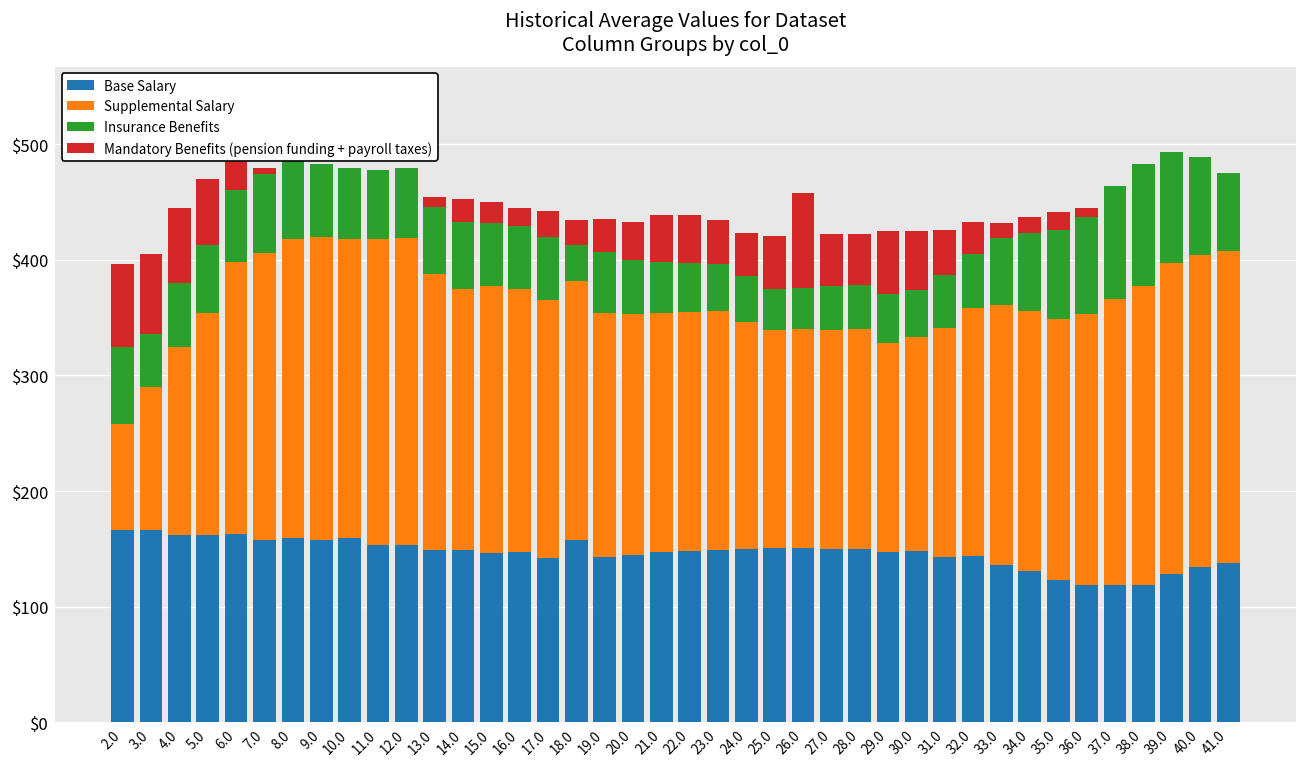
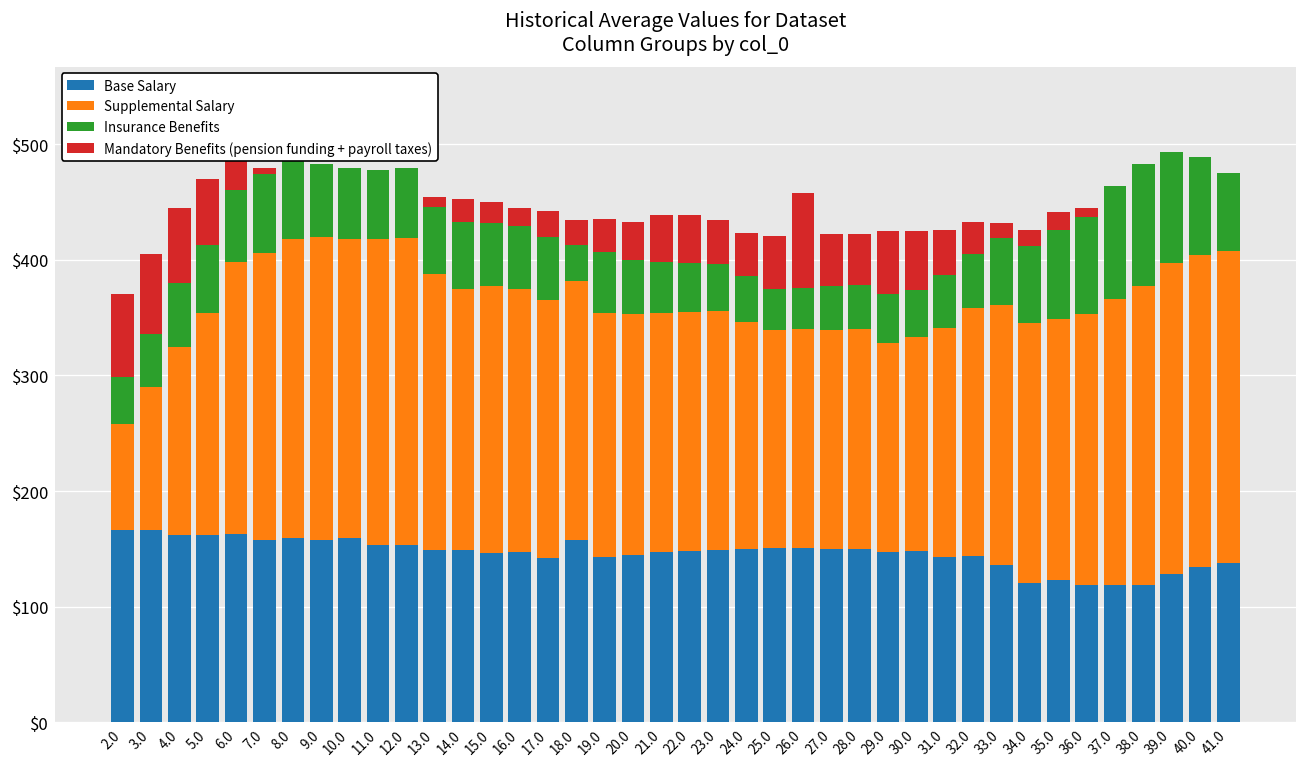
Insurance Benefits, 2.0: $70 -> $40
Base Salary, 34.0: $130 -> $120
